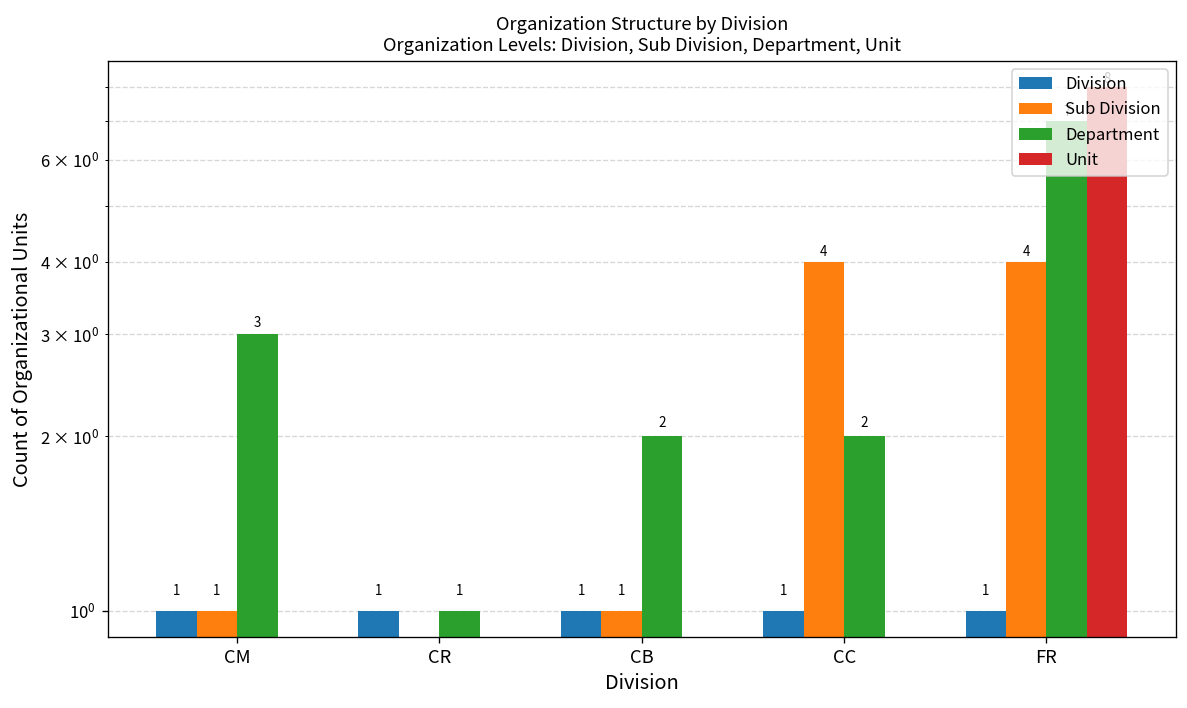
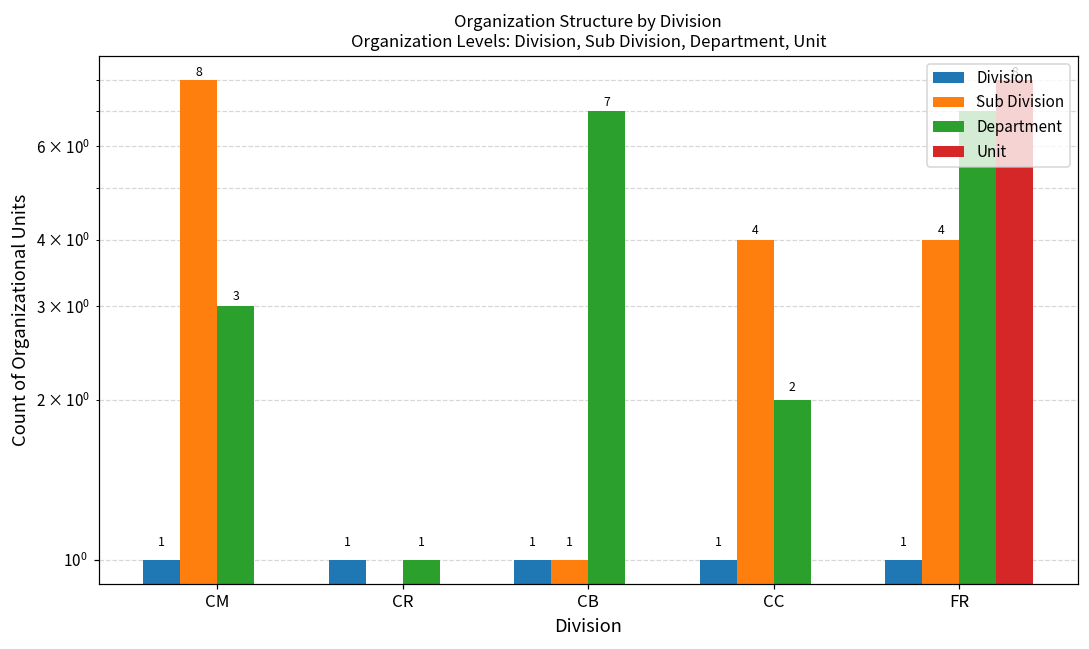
Sub Division, CM: 1 -> 8
Department, CB: 2 -> 7
